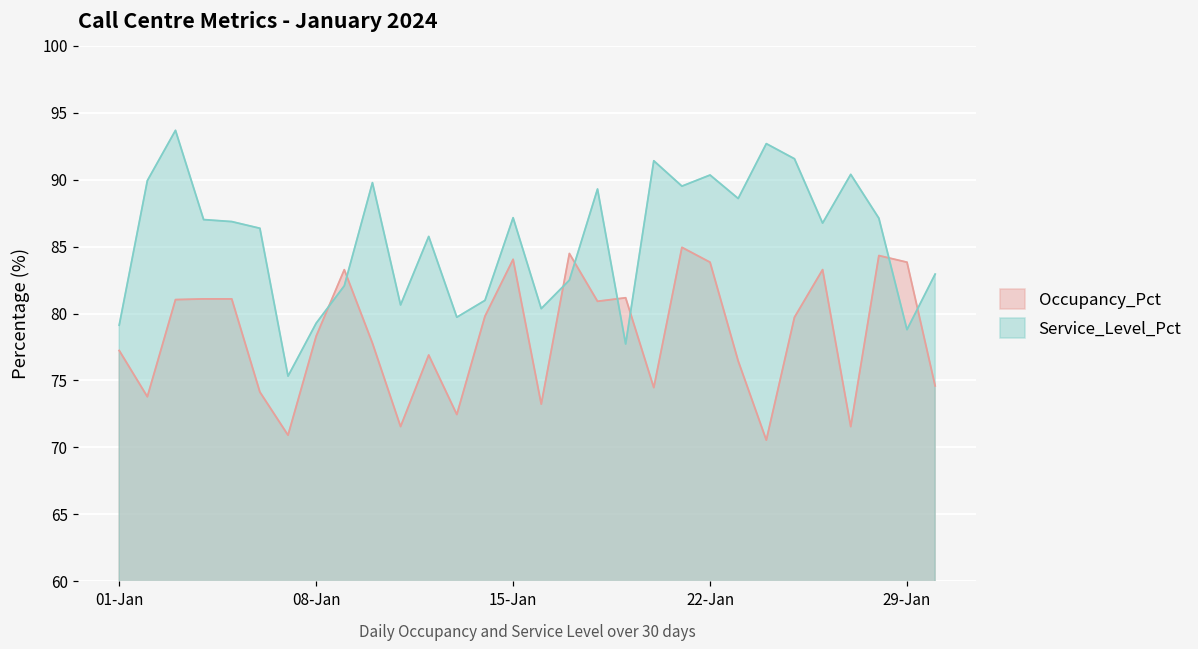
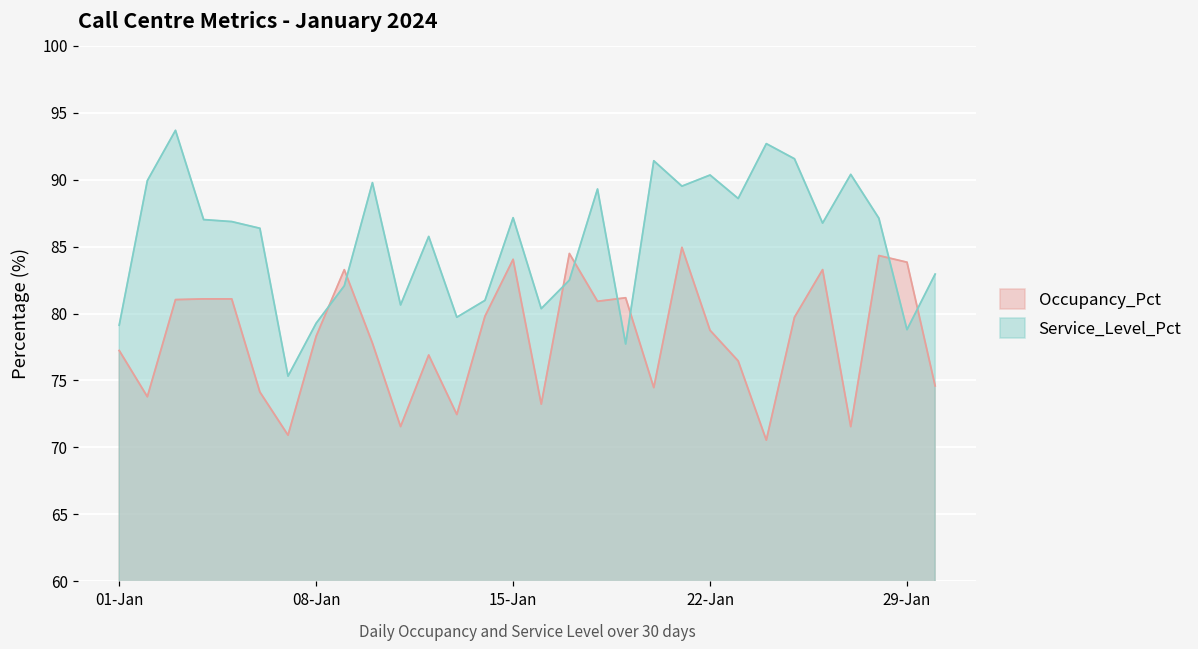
Occupancy_Pct, 22-Jan: 83.8 -> 78.7
